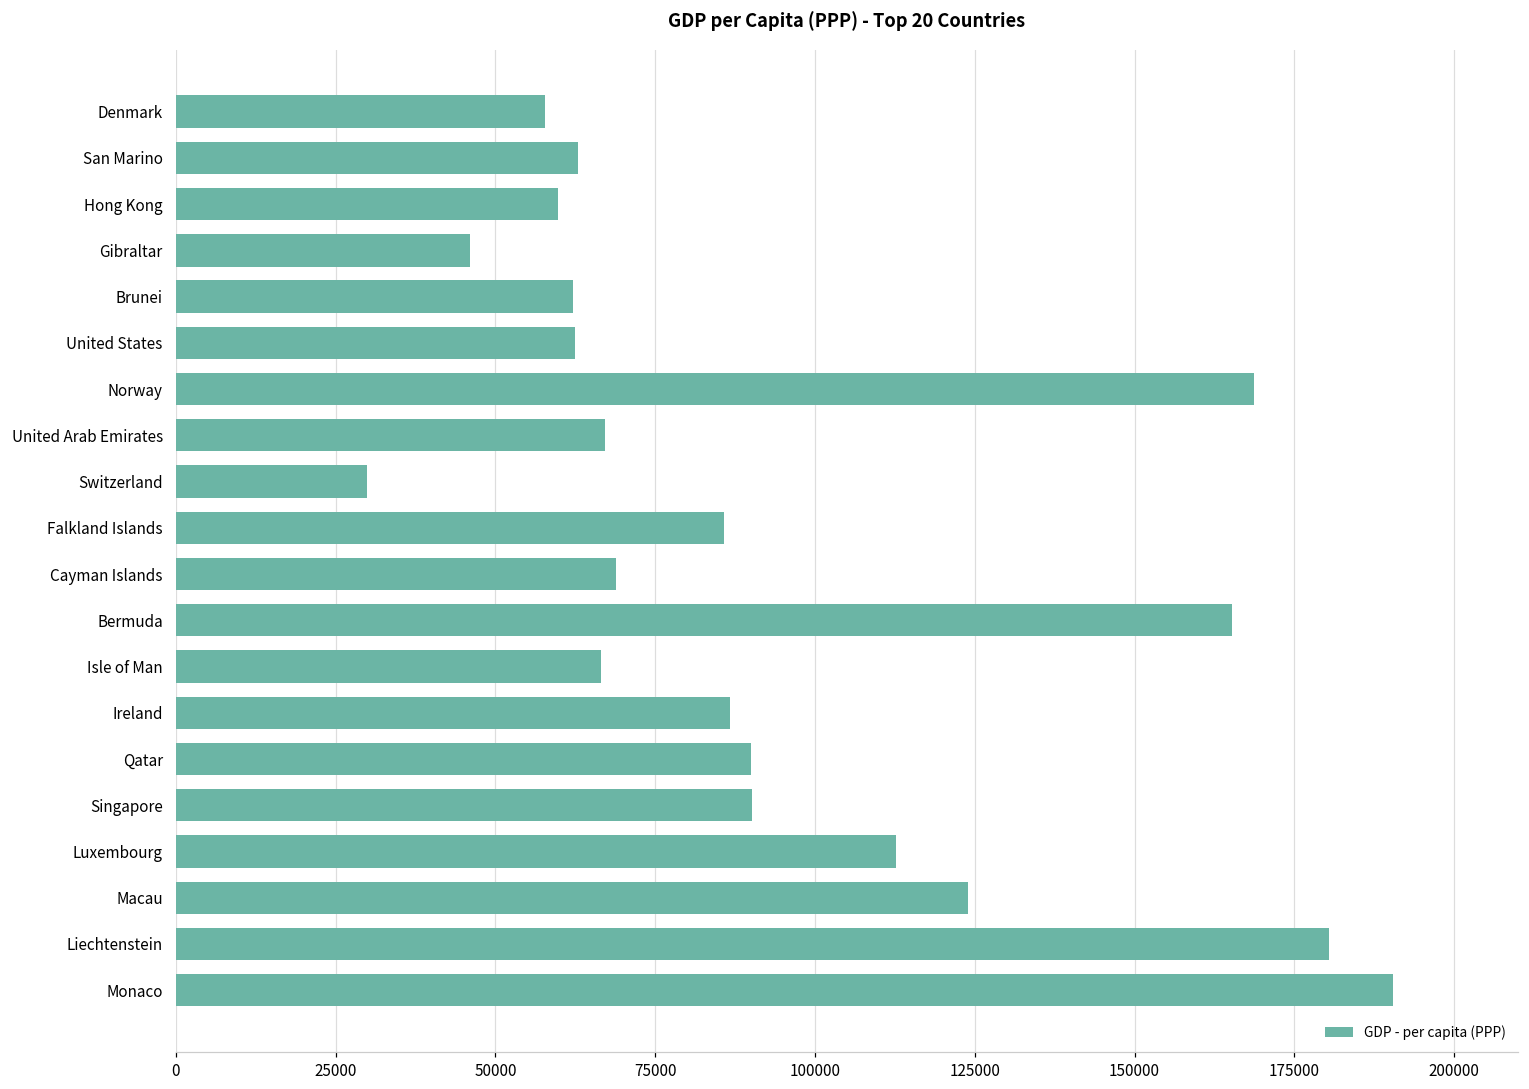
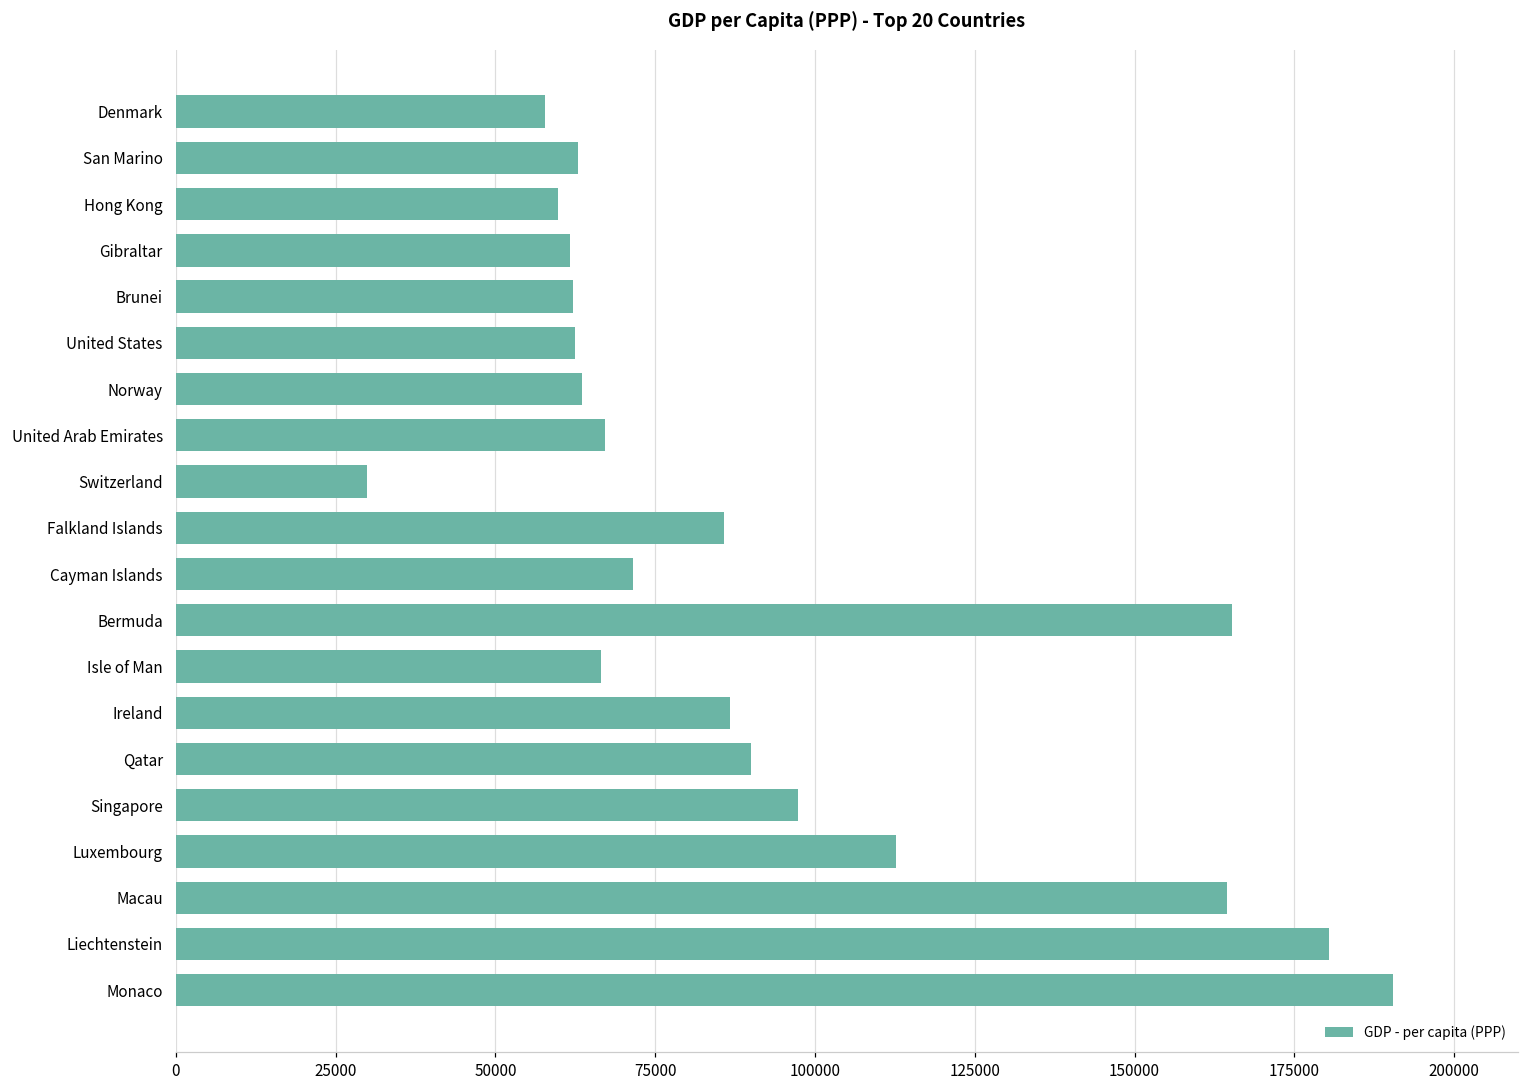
Gibraltar: 46000 -> 62000
Norway: 169000 -> 64000
Cayman Islands: 69000 -> 72000
Singapore: 90000 -> 97000
Macau: 124000 -> 164000
